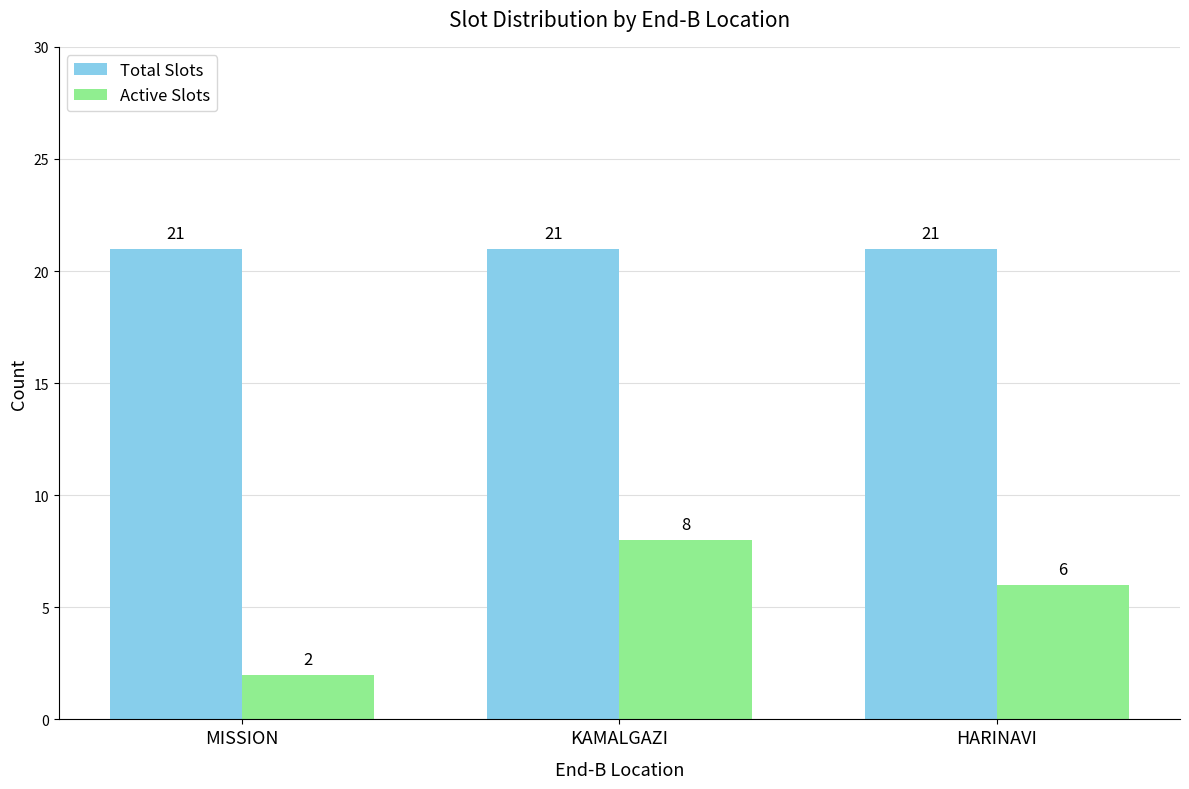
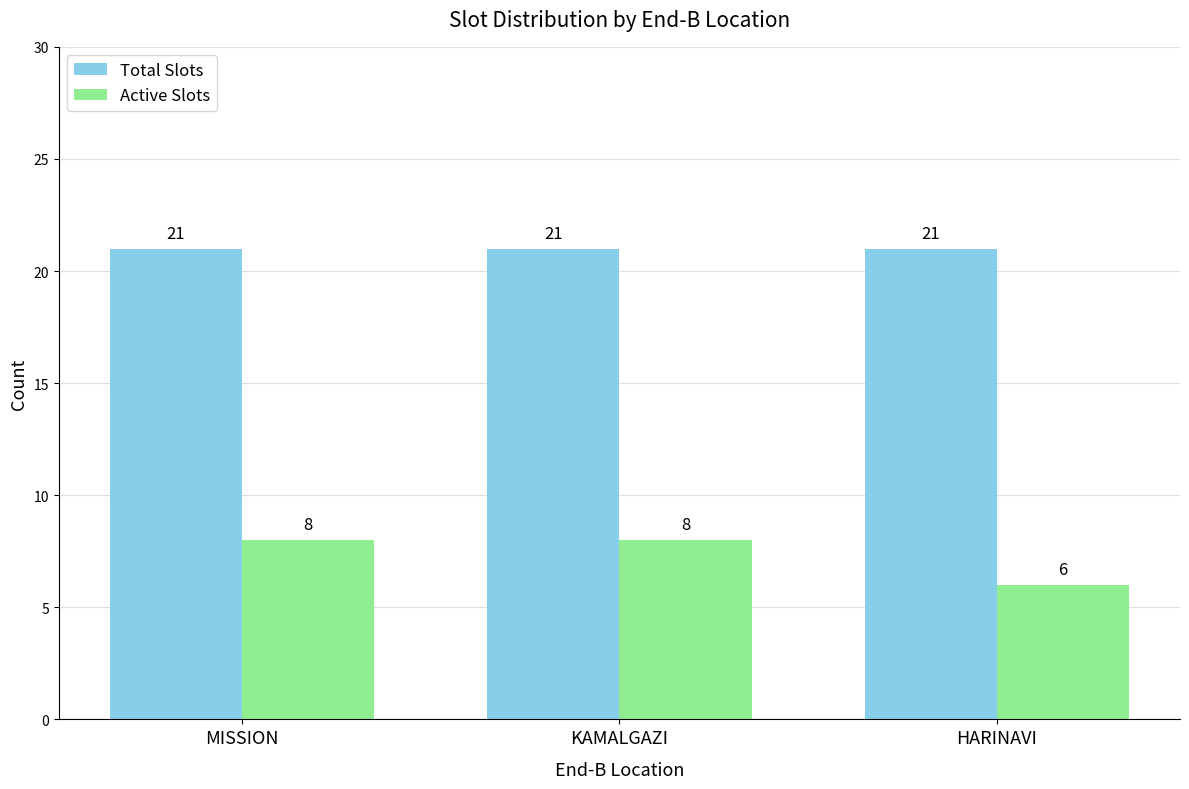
Active Slots, MISSION: 2 -> 8
